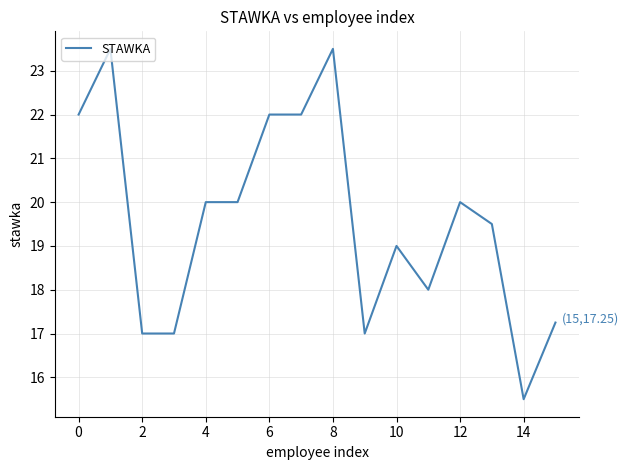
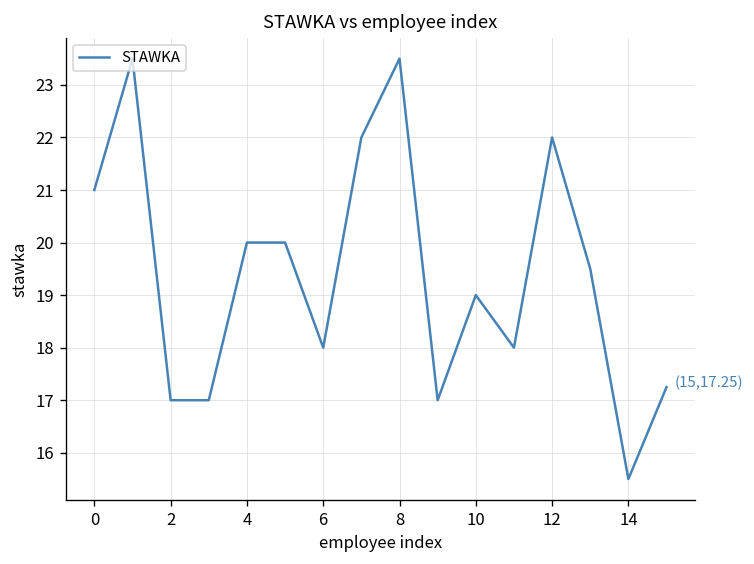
0: 22 -> 21
6: 22 -> 18
12: 20 -> 22
